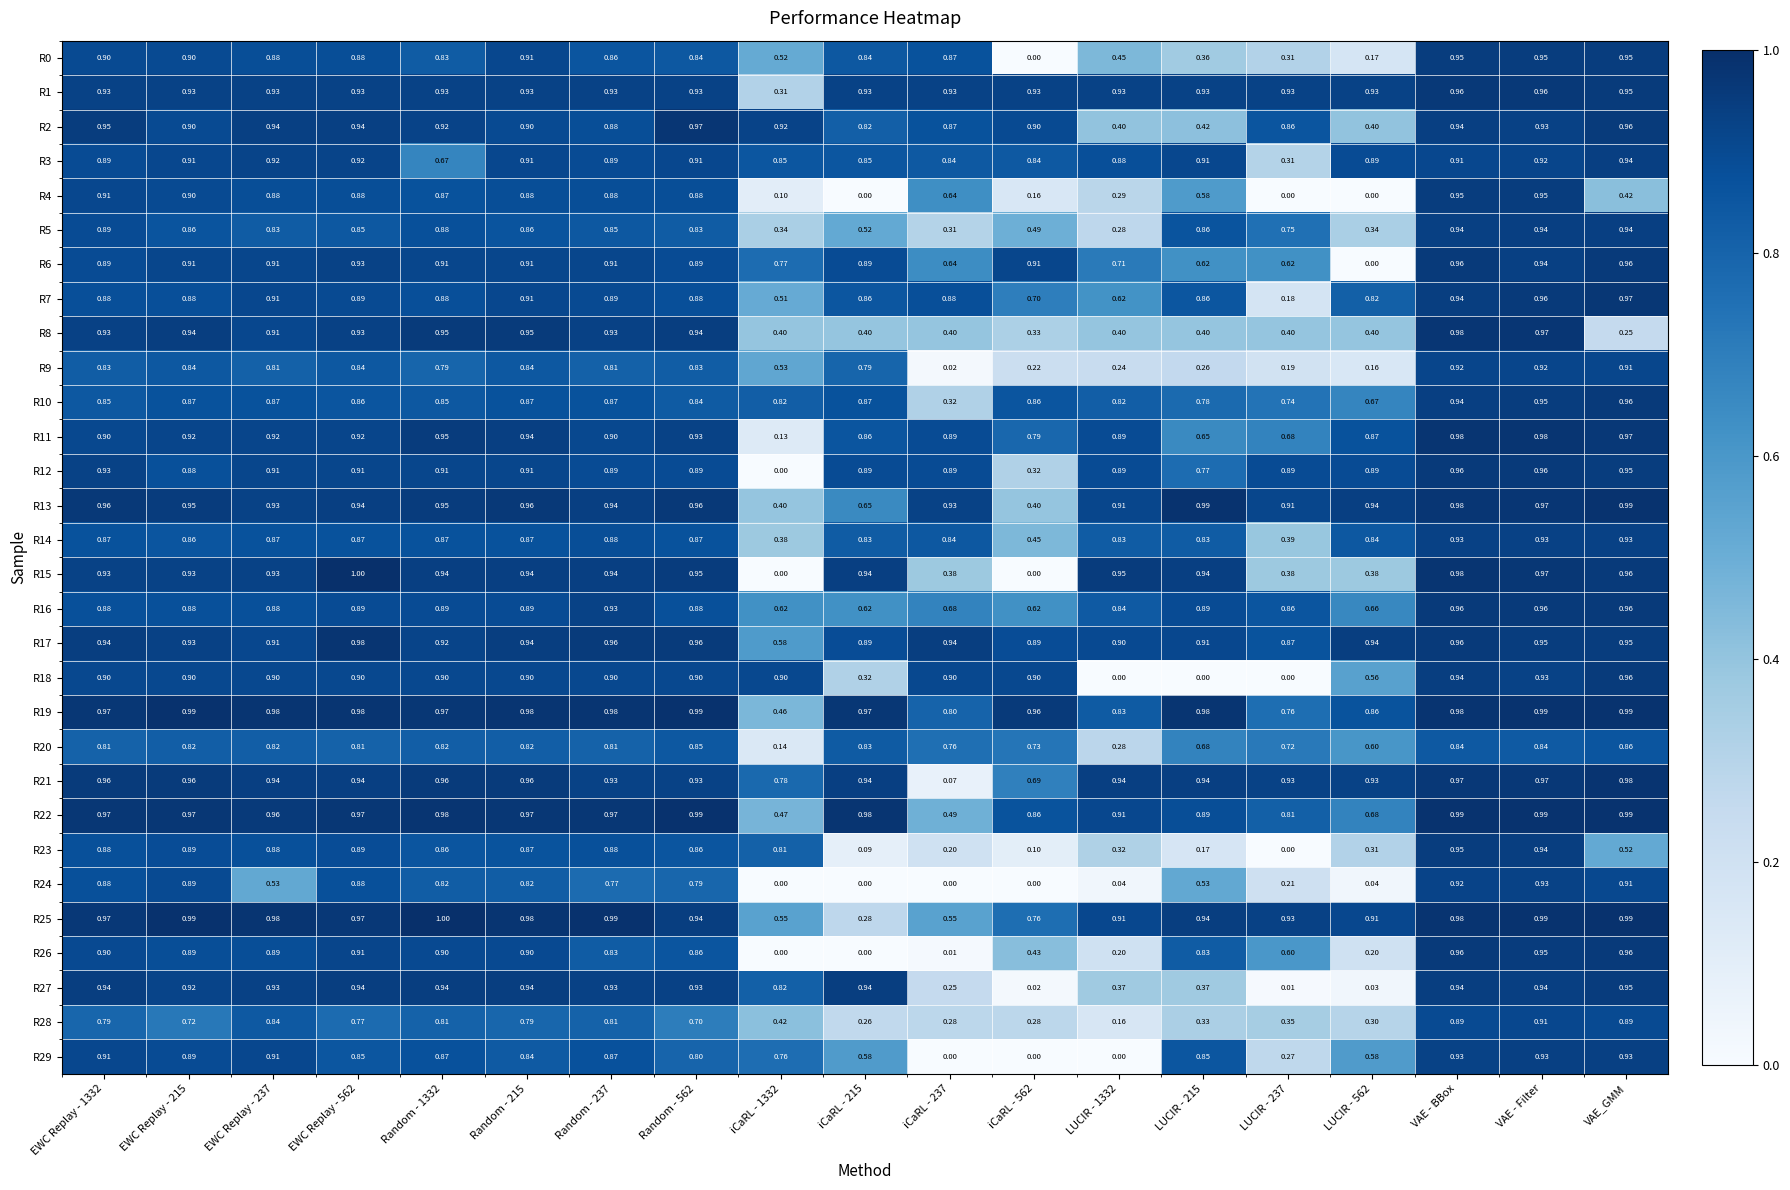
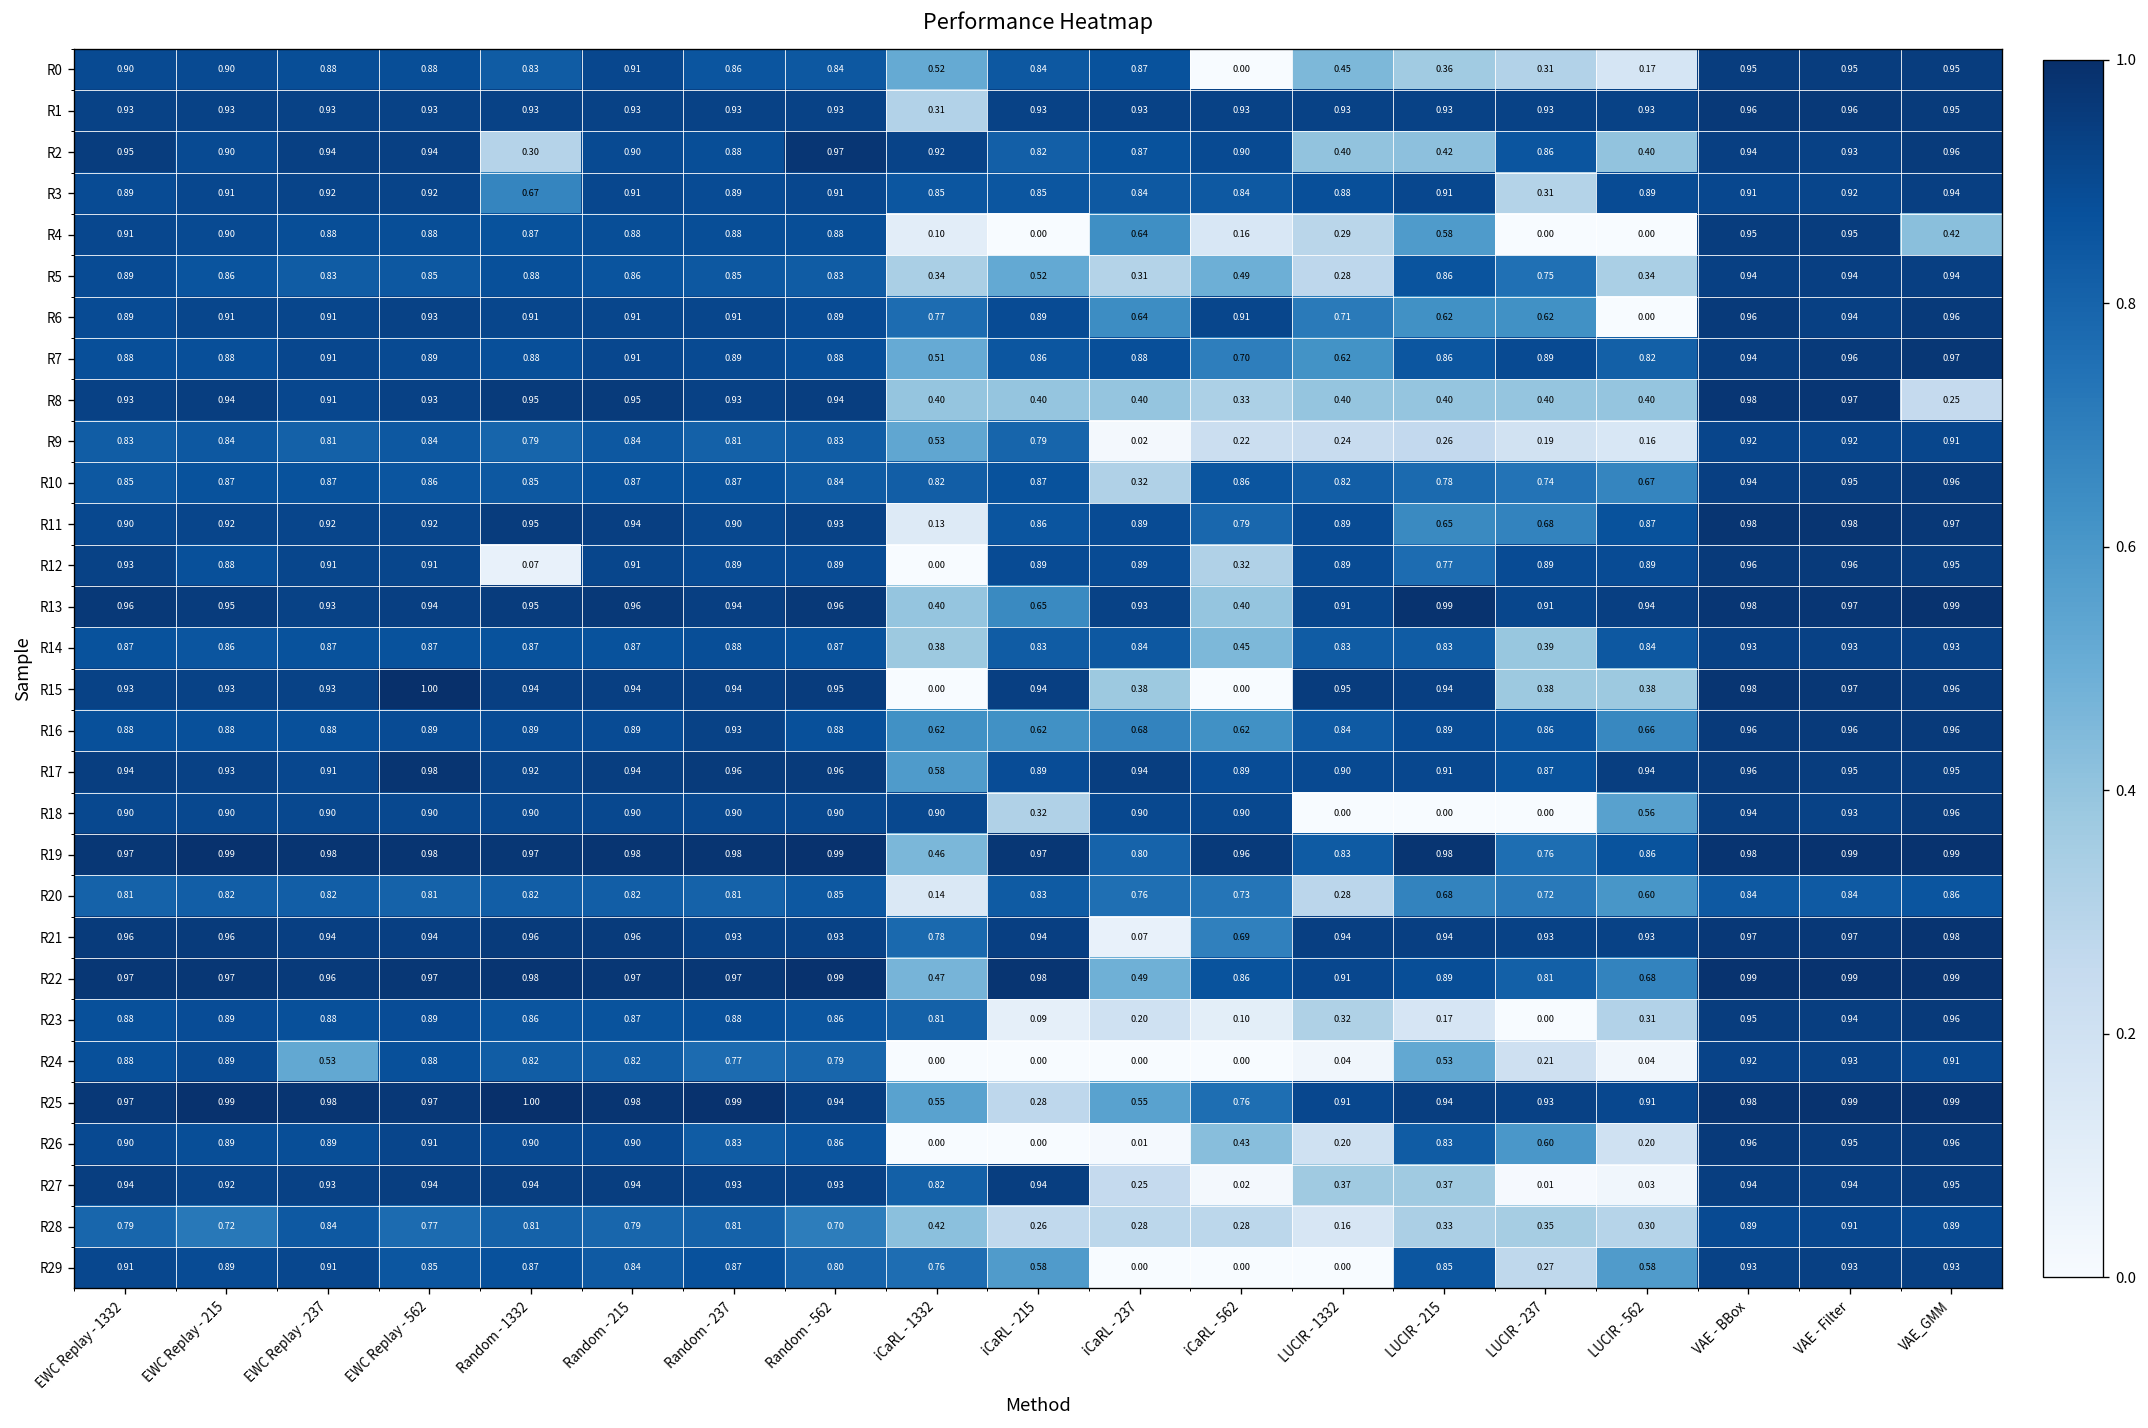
R2, Random - 1332: 0.92 -> 0.30
R7, LUCIR - 237: 0.18 -> 0.89
R12, Random - 1332: 0.91 -> 0.07
R23, VAE_GMM: 0.52 -> 0.96
